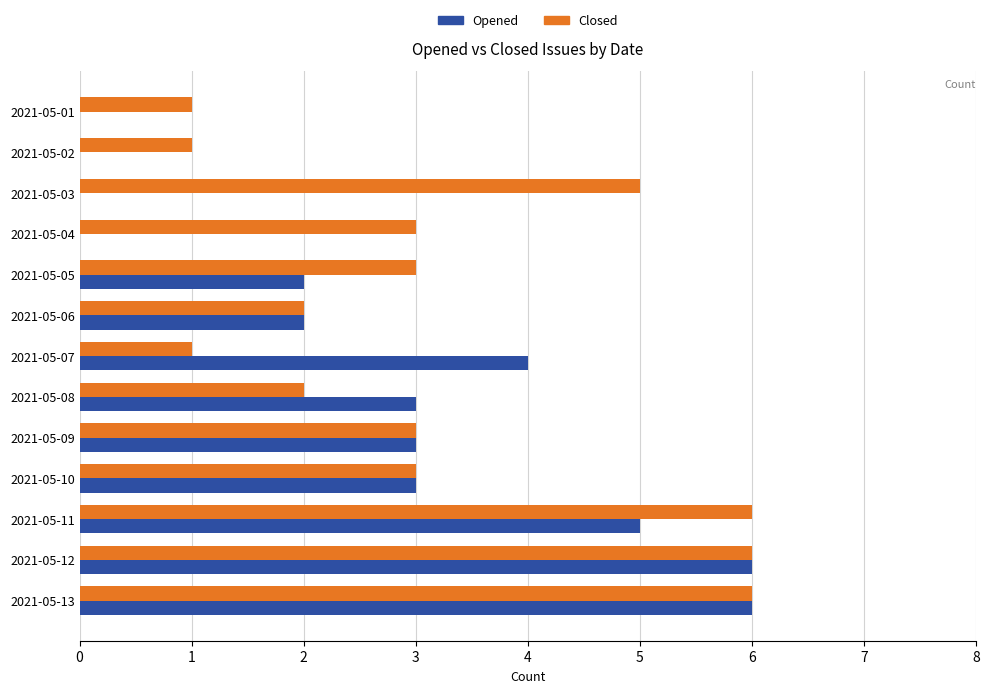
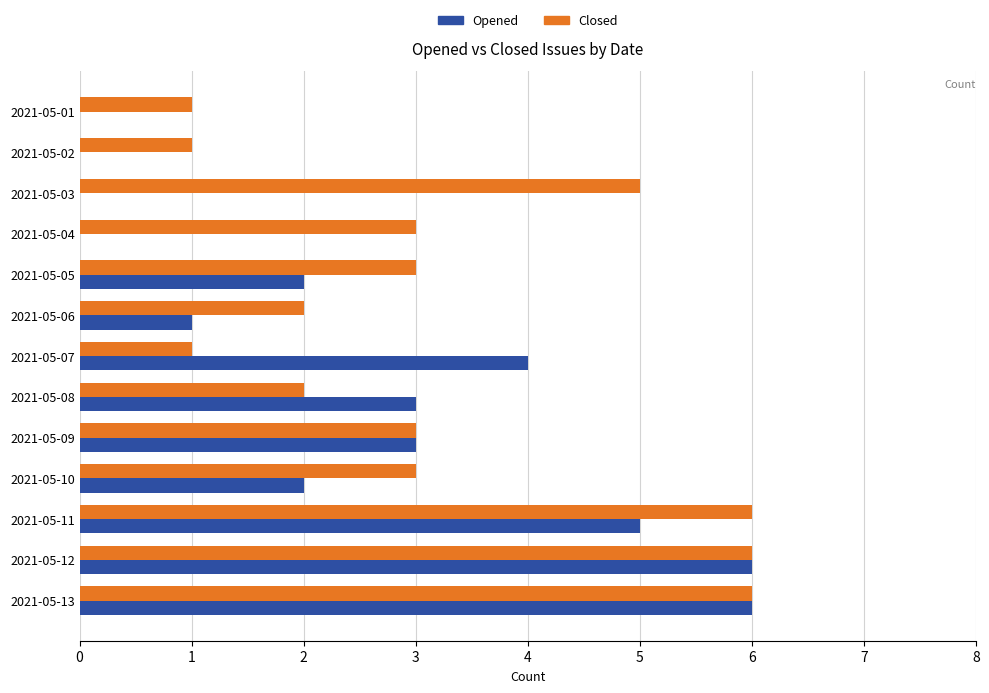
Opened, 2021-05-06: 2 -> 1
Opened, 2021-05-10: 3 -> 2
